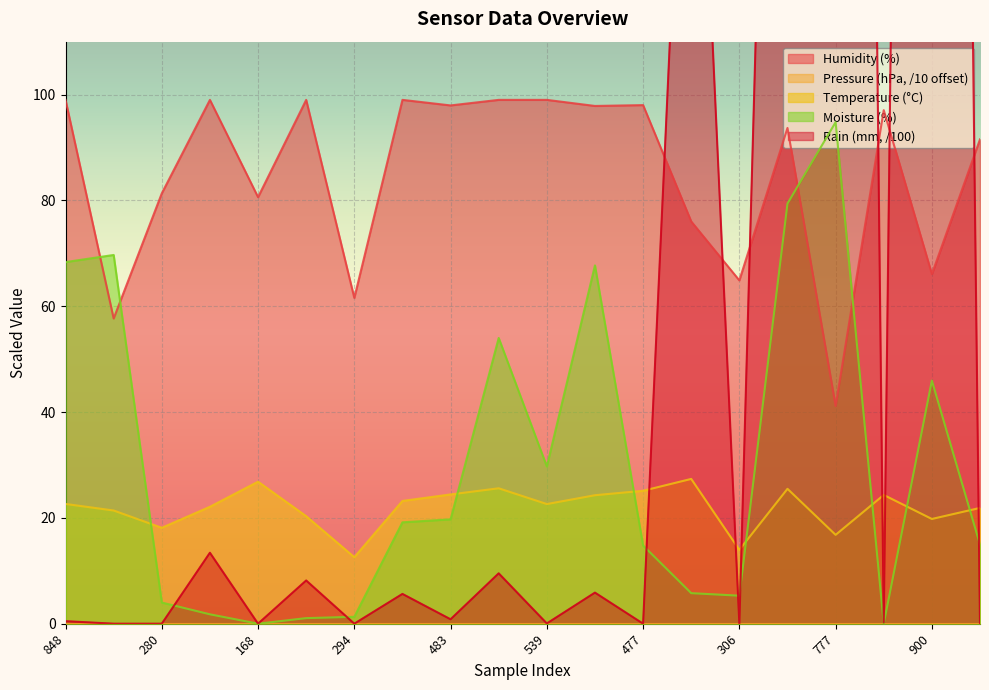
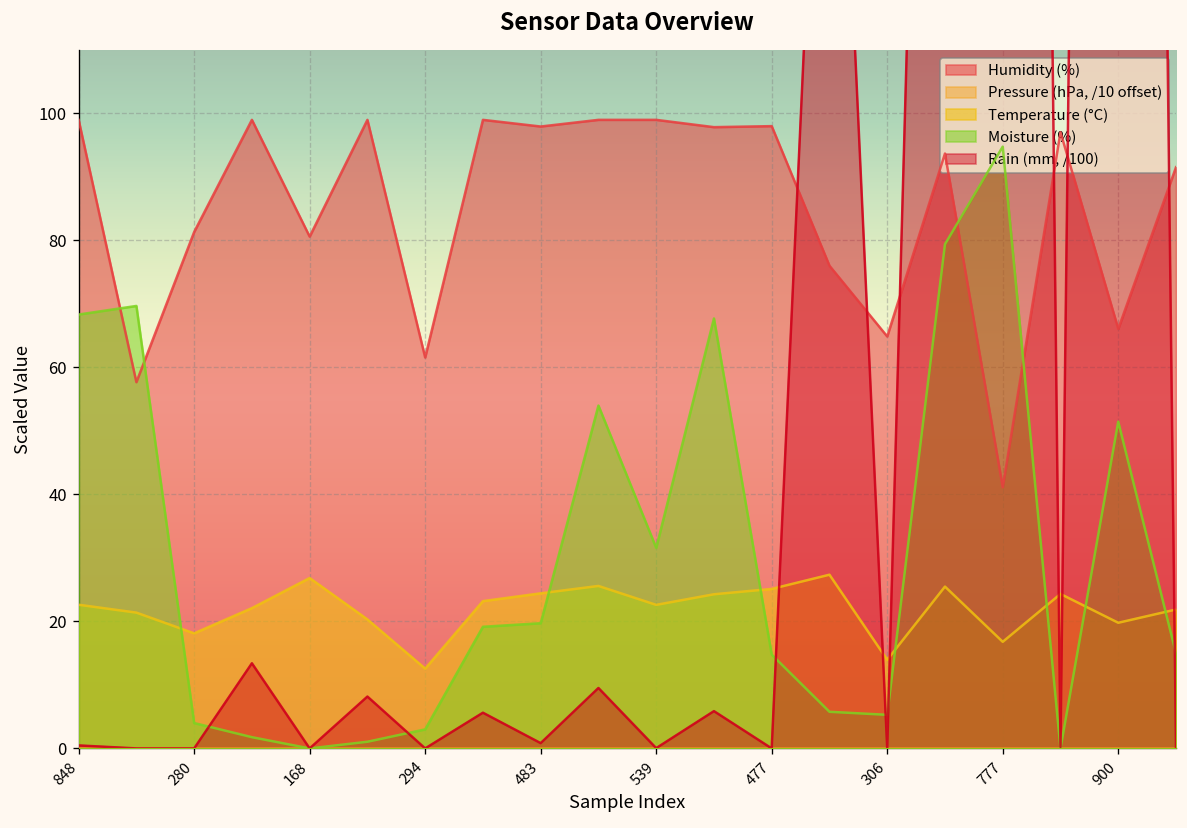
Moisture (%), 294: 1 -> 3
Moisture (%), 539: 30 -> 32
Moisture (%), 900: 46 -> 51
